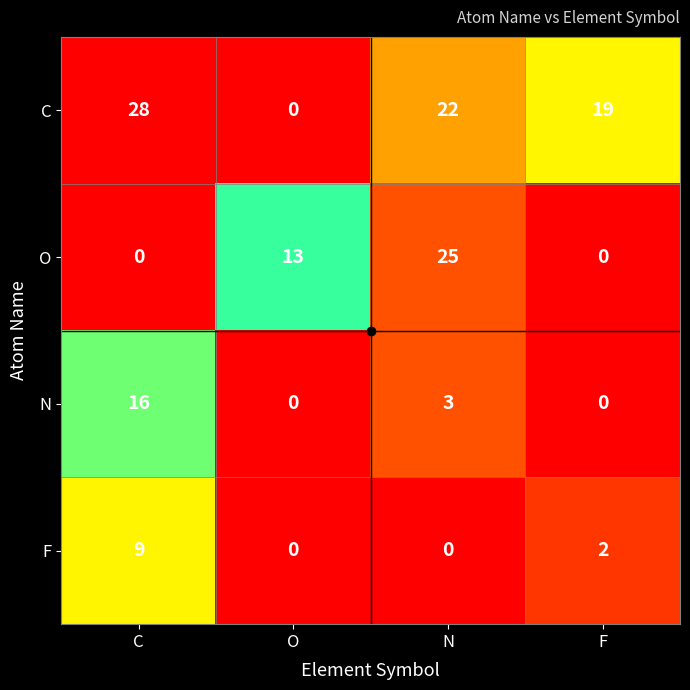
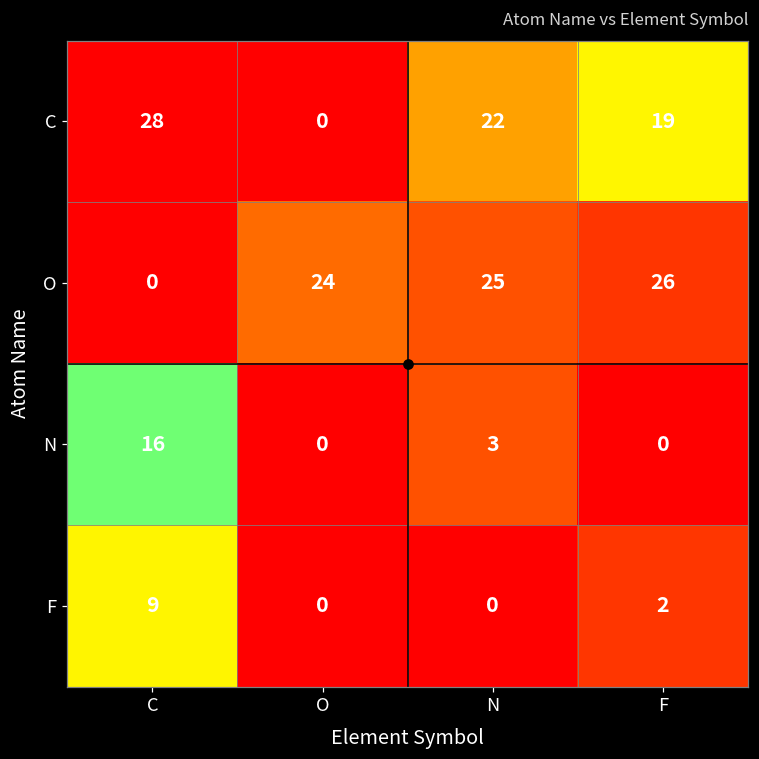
O, O: 13 -> 24
O, F: 0 -> 26
